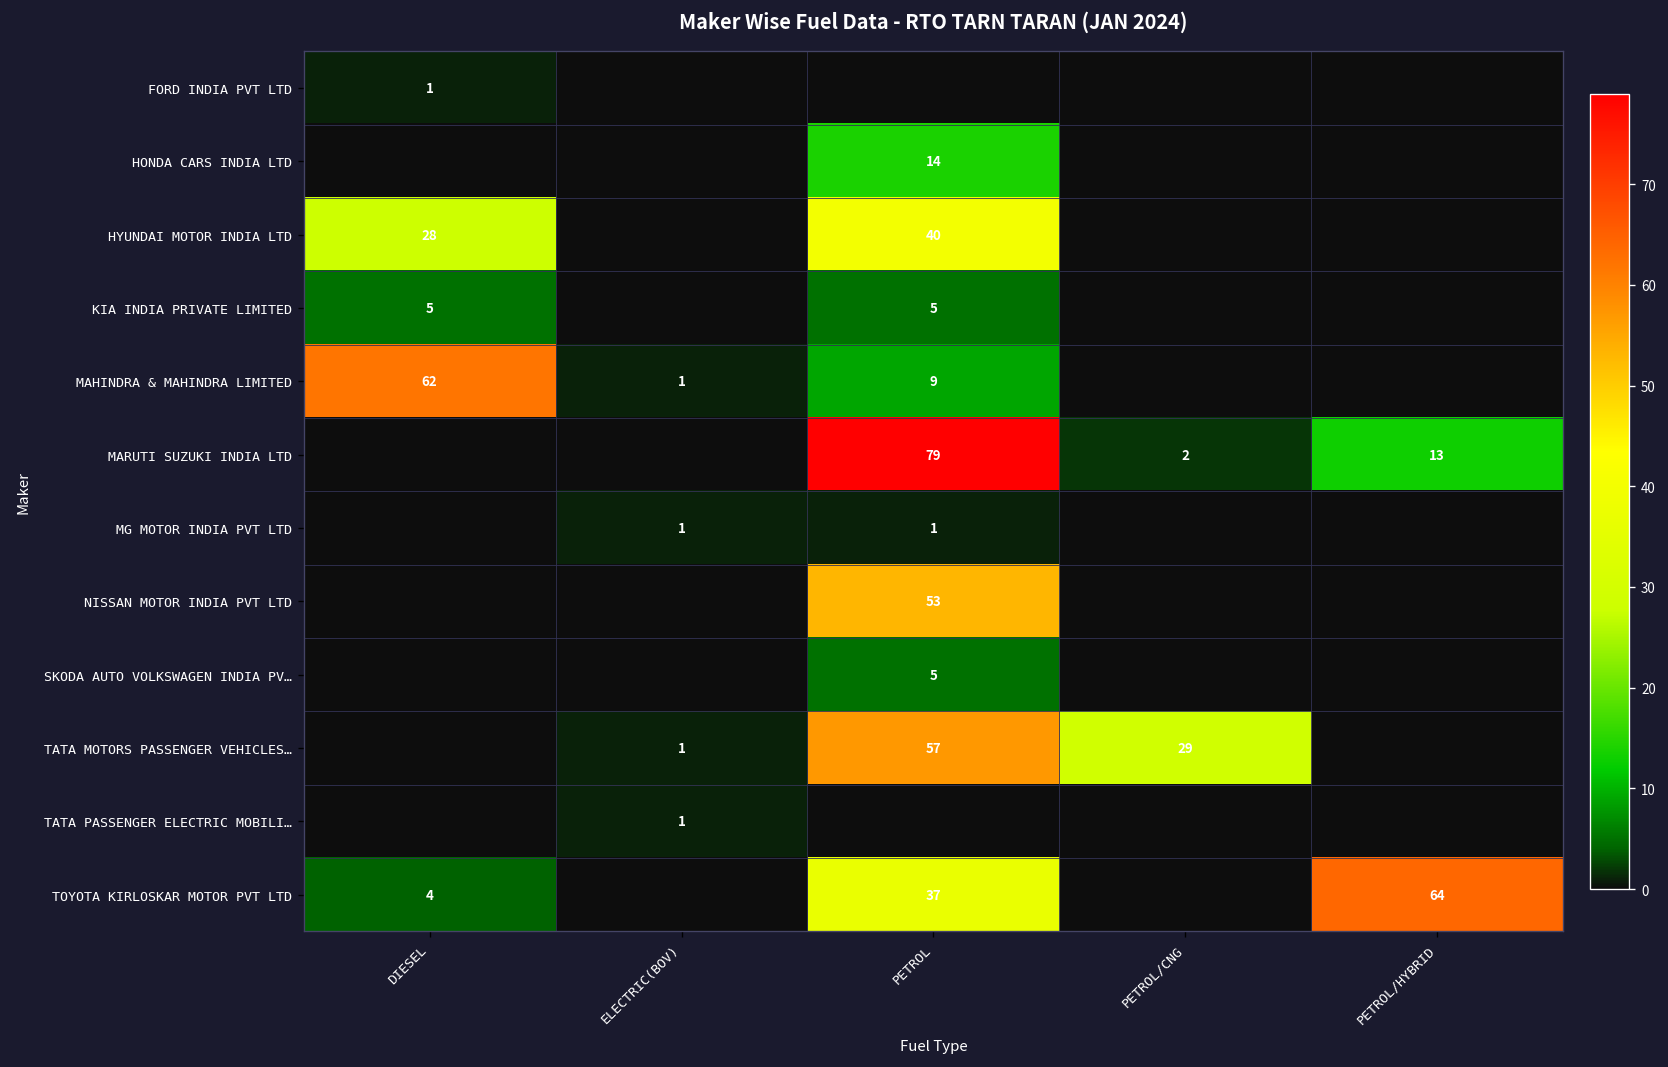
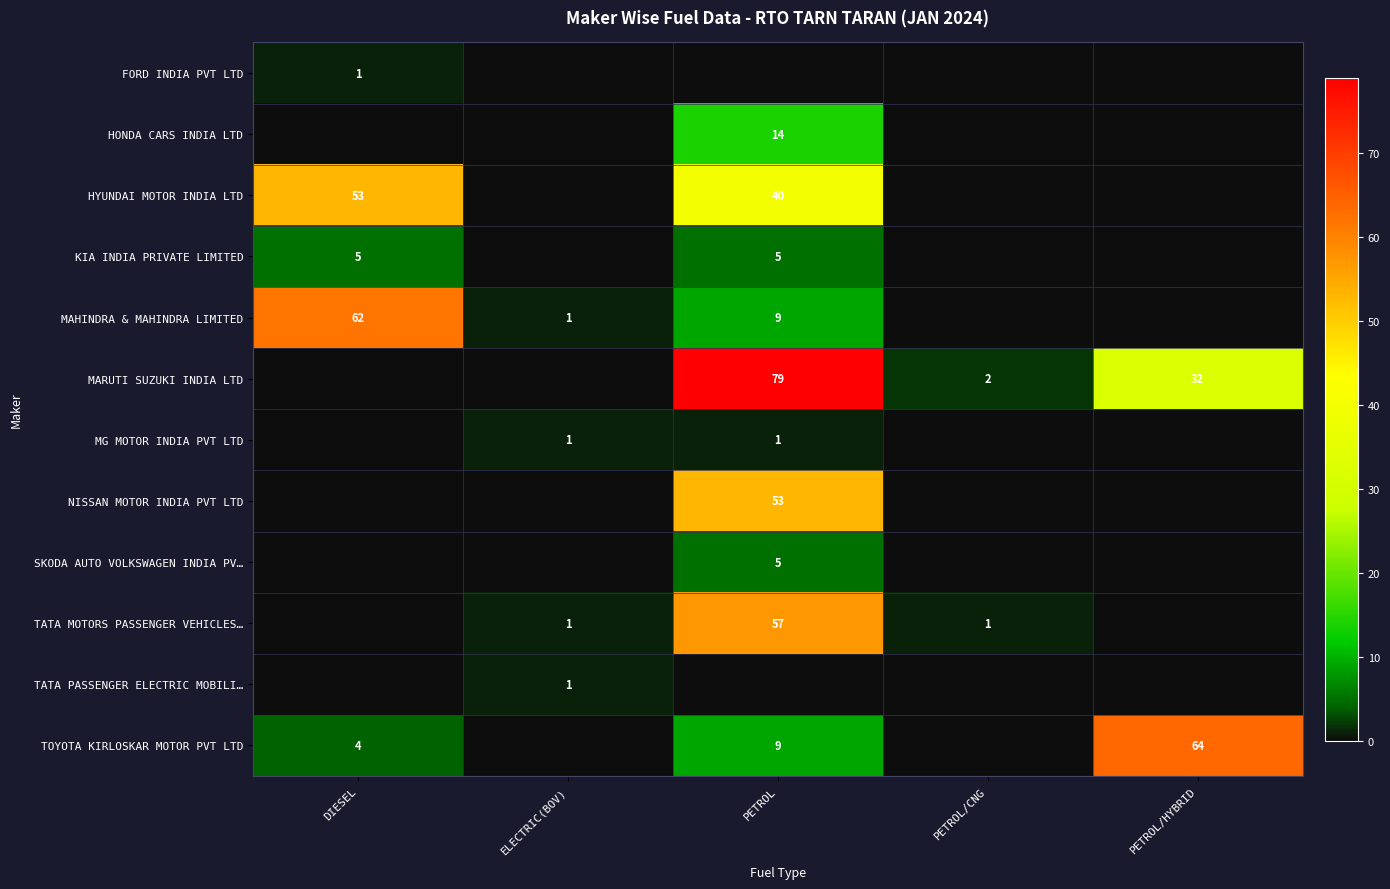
HYUNDAI MOTOR INDIA LTD, DIESEL: 28 -> 53
MARUTI SUZUKI INDIA LTD, PETROL/HYBRID: 13 -> 32
TATA MOTORS PASSENGER VEHICLES…, PETROL/CNG: 29 -> 1
TOYOTA KIRLOSKAR MOTOR PVT LTD, PETROL: 37 -> 9
